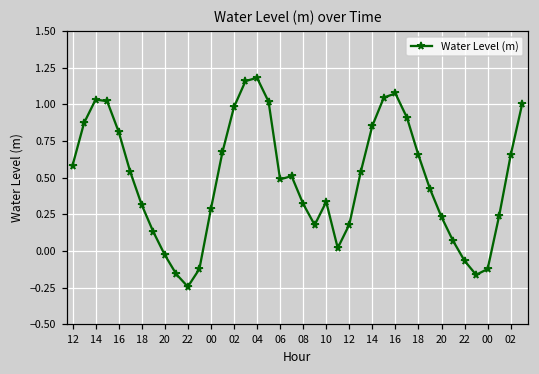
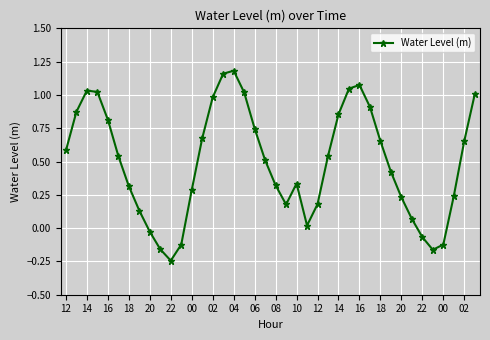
06: 0.49 -> 0.75
